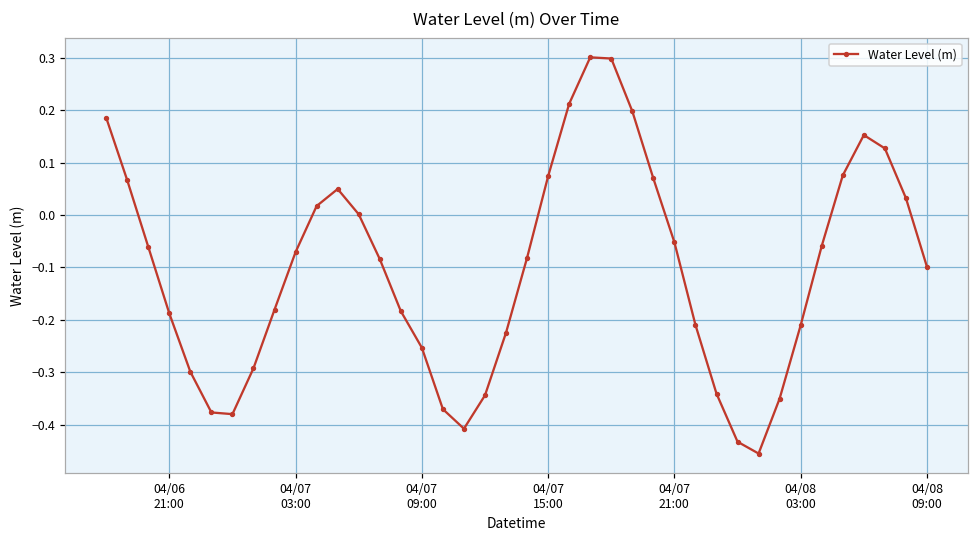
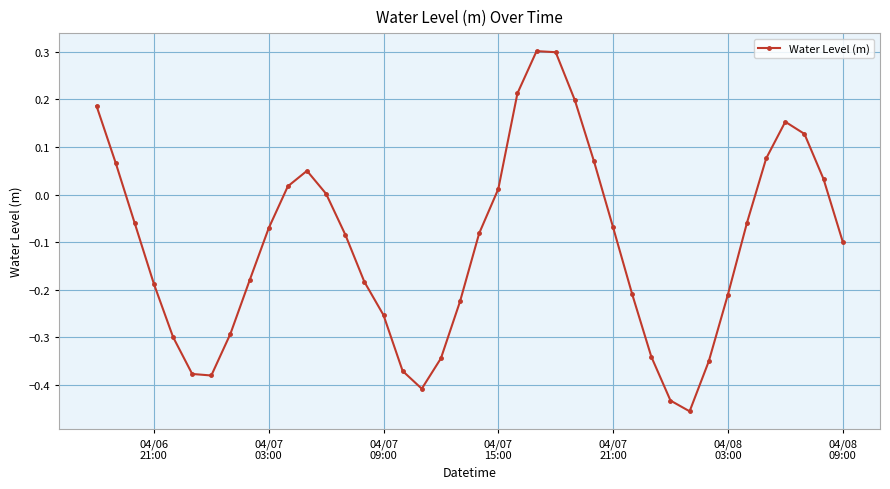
04/07 15:00: 0.07 -> 0.01
04/07 21:00: -0.05 -> -0.07
